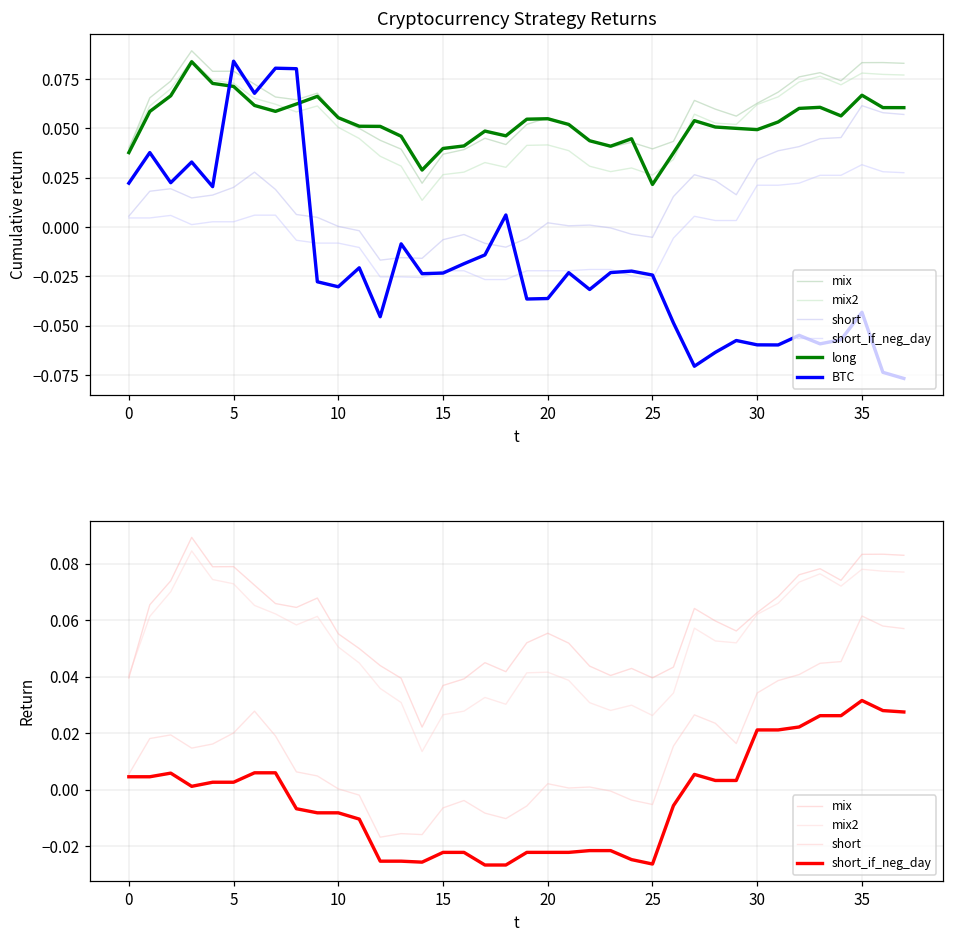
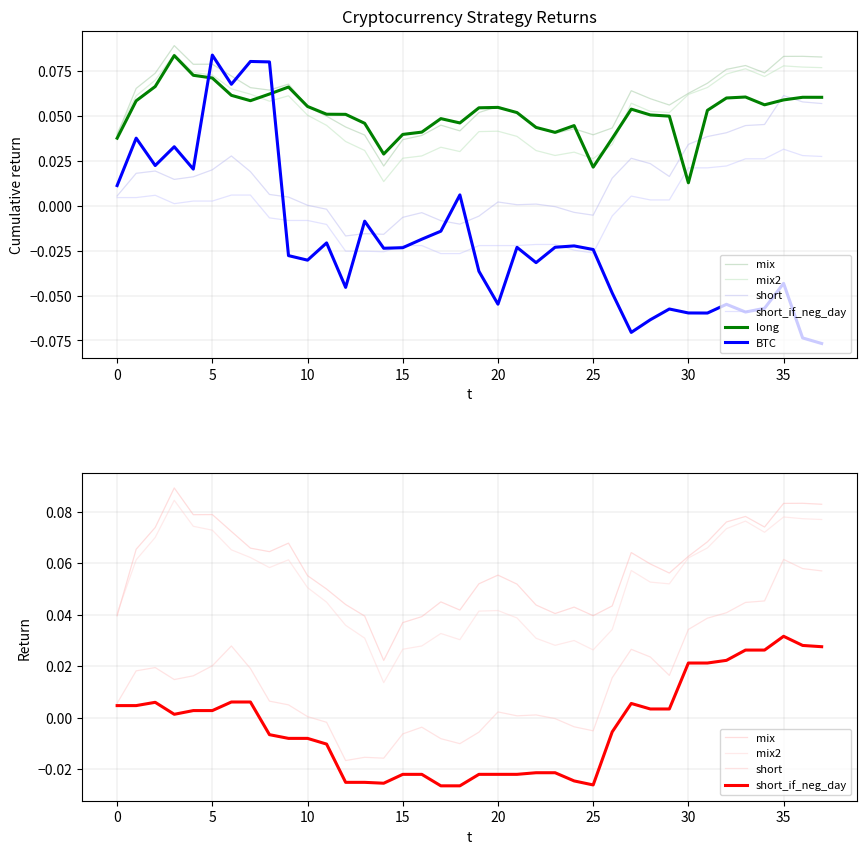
Cryptocurrency Strategy Returns, BTC, 0: 0.022 -> 0.011
Cryptocurrency Strategy Returns, BTC, 20: -0.036 -> -0.055
Cryptocurrency Strategy Returns, long, 30: 0.049 -> 0.013
Cryptocurrency Strategy Returns, long, 35: 0.067 -> 0.059
